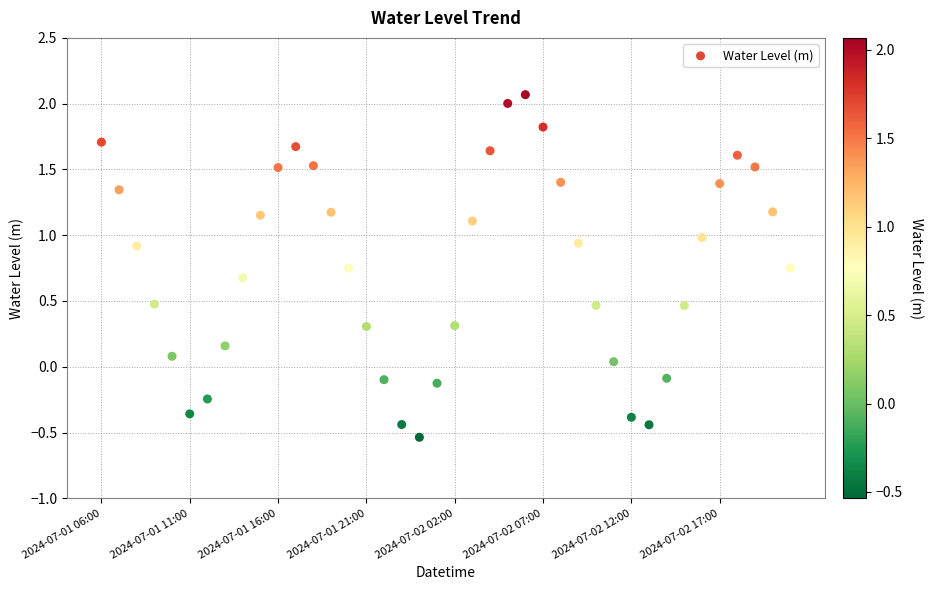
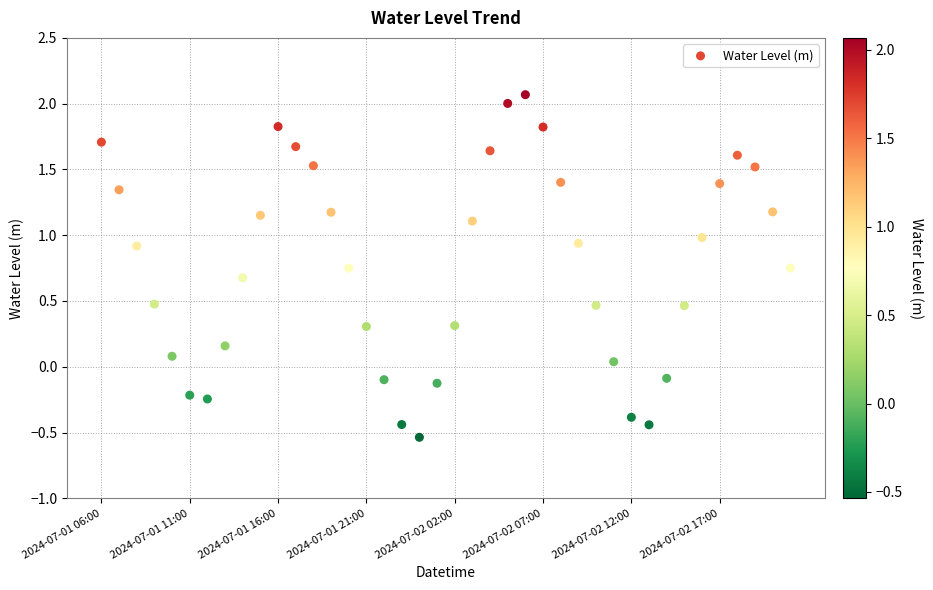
2024-07-01 11:00: -0.36 -> -0.22
2024-07-01 16:00: 1.51 -> 1.83
